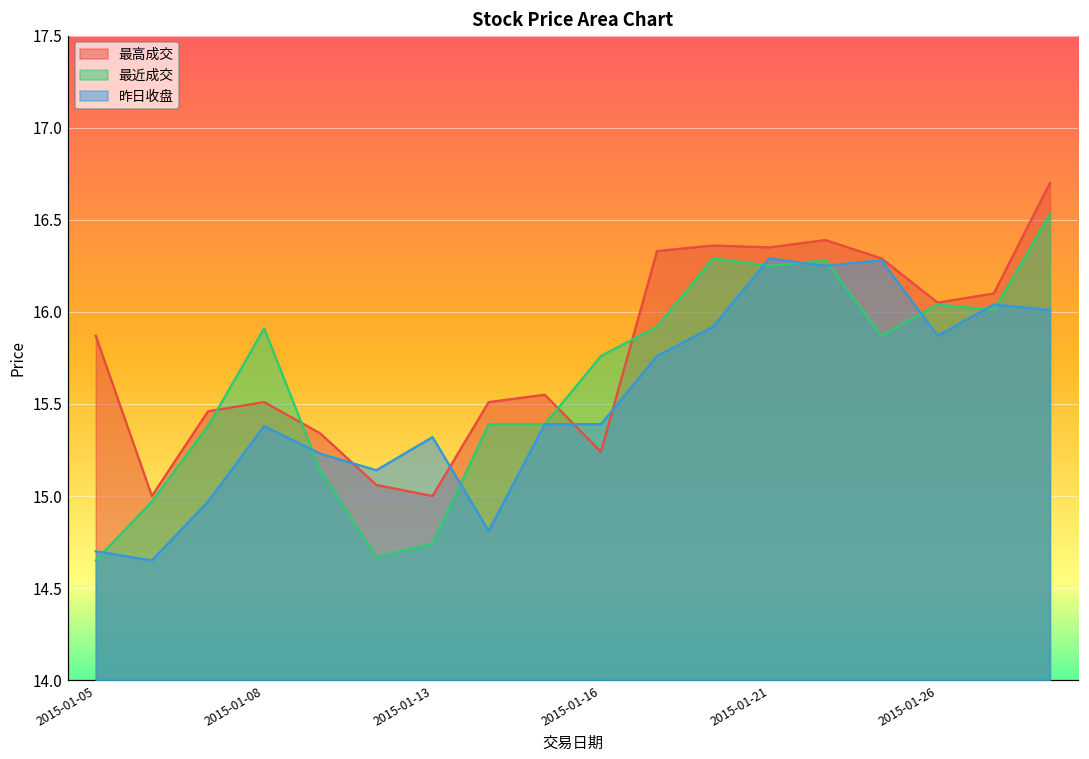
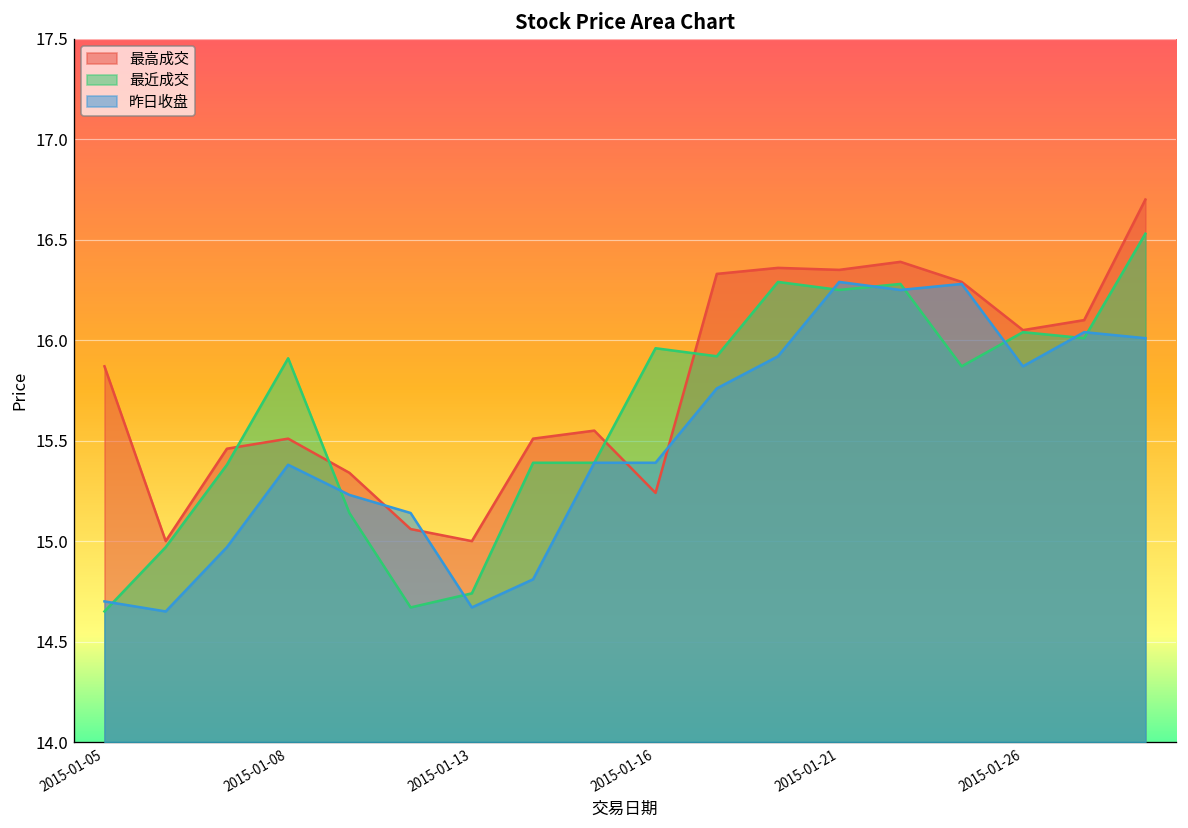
昨日收盘, 2015-01-13: 15.32 -> 14.67
最近成交, 2015-01-16: 15.76 -> 15.96
